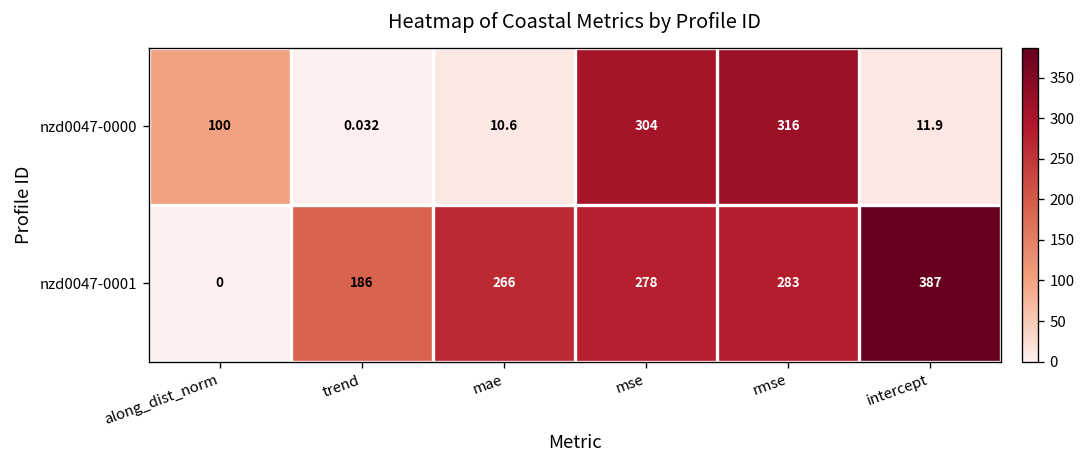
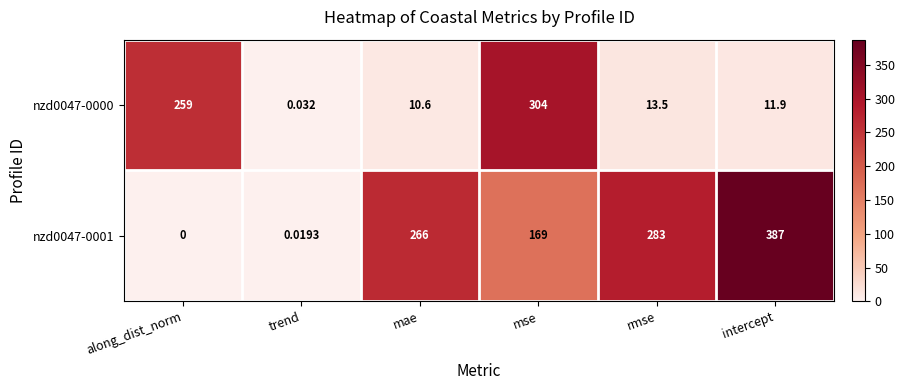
nzd0047-0000, along_dist_norm: 100 -> 259
nzd0047-0000, rmse: 316 -> 13.5
nzd0047-0001, trend: 186 -> 0.0193
nzd0047-0001, mse: 278 -> 169
